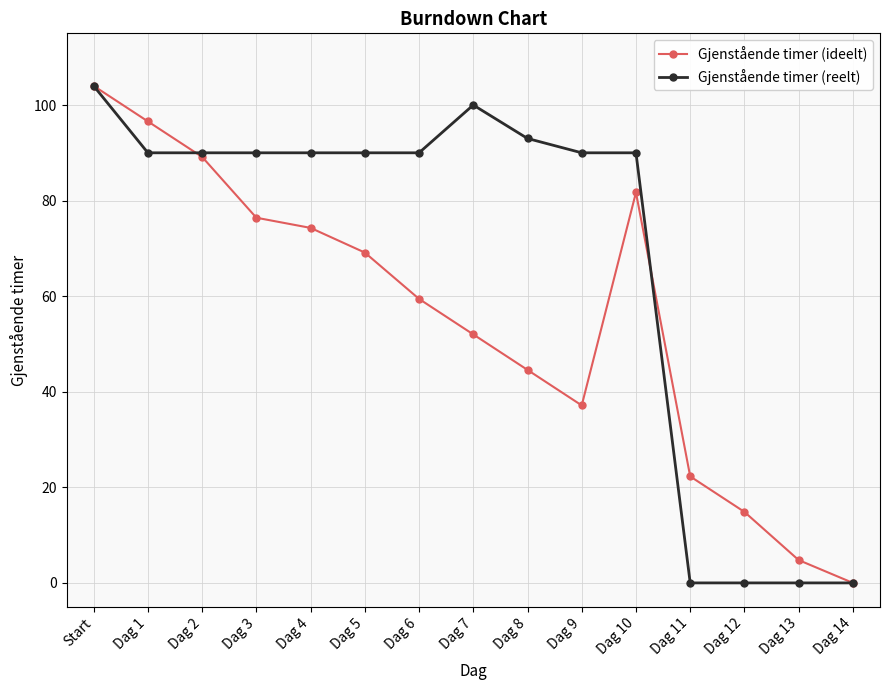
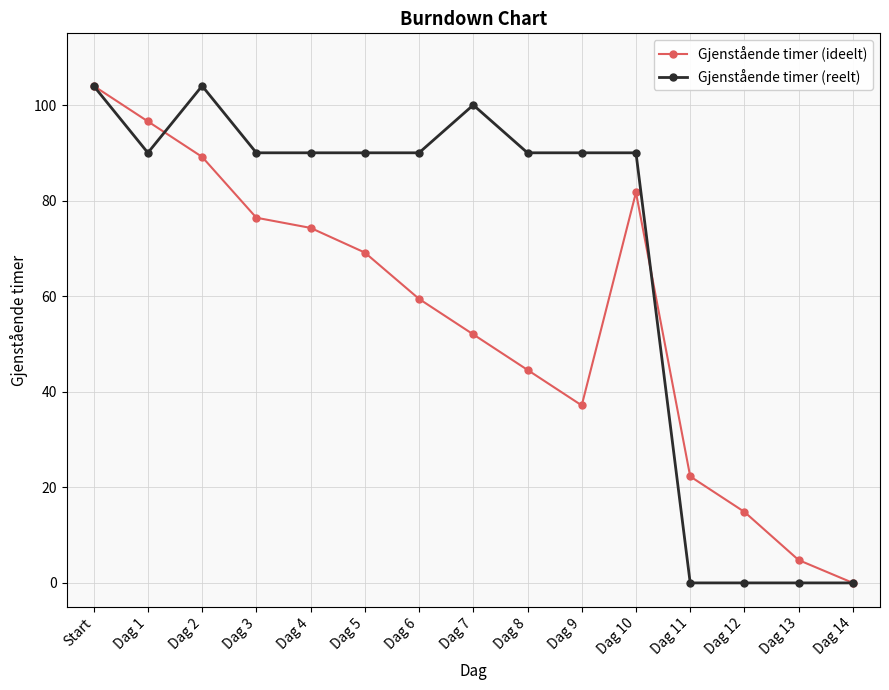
Gjenstående timer (reelt), Dag 2: 90 -> 104
Gjenstående timer (reelt), Dag 8: 93 -> 90
